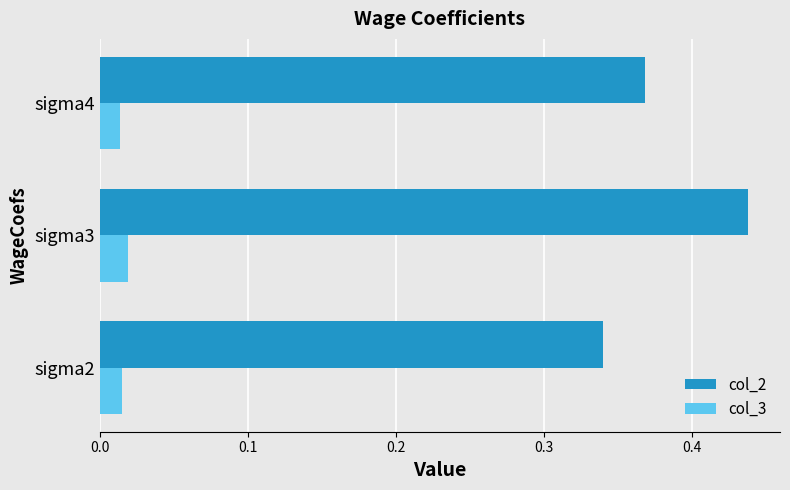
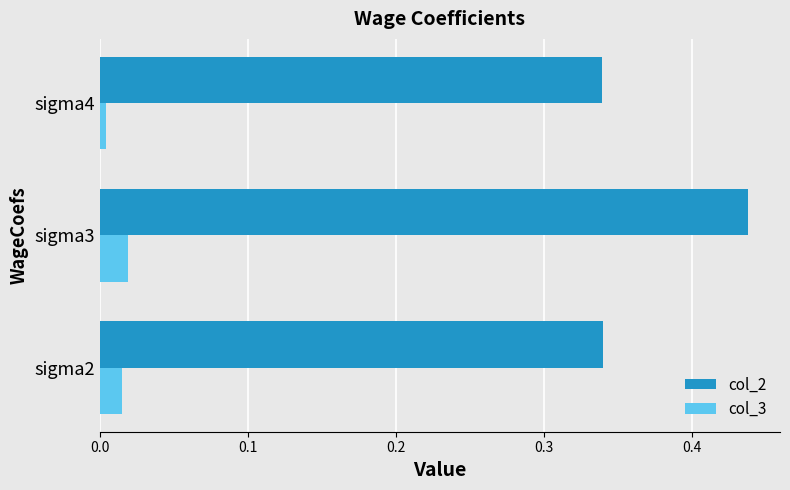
col_2, sigma4: 0.368 -> 0.339
col_3, sigma4: 0.014 -> 0.004
